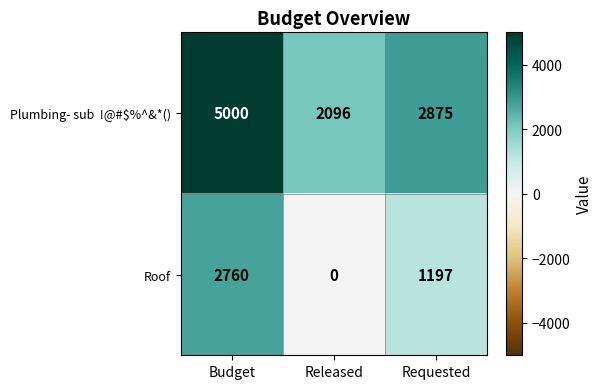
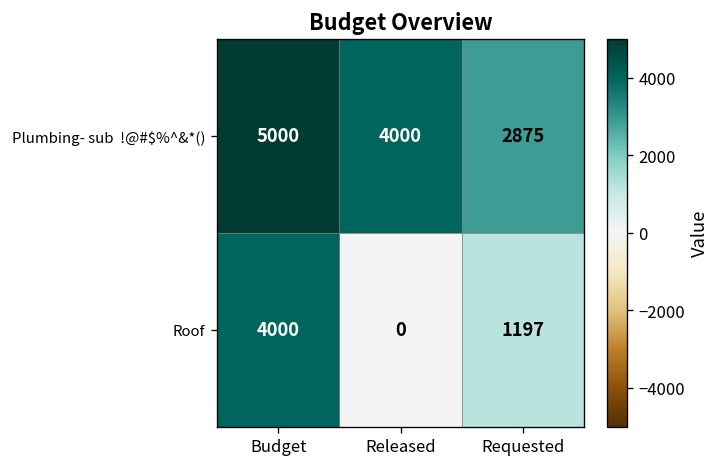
Plumbing- sub !@#$%^&*(), Released: 2096 -> 4000
Roof, Budget: 2760 -> 4000
